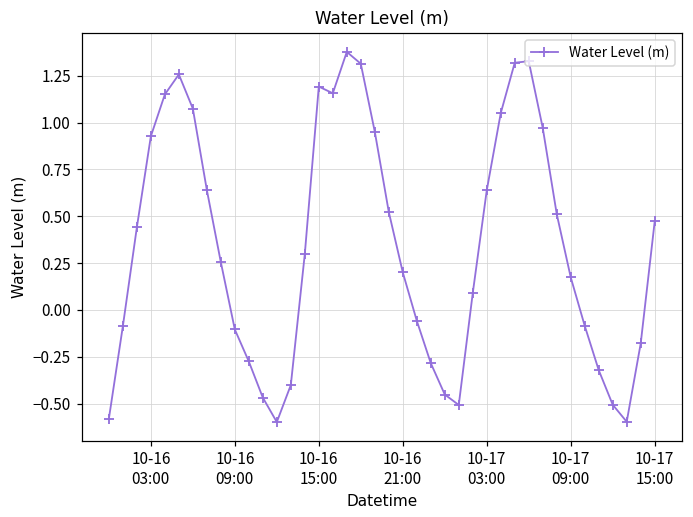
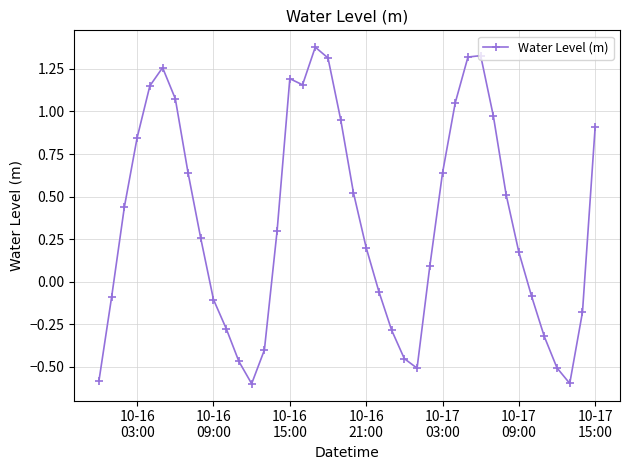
10-16 03:00: 0.93 -> 0.85
10-17 15:00: 0.47 -> 0.91
